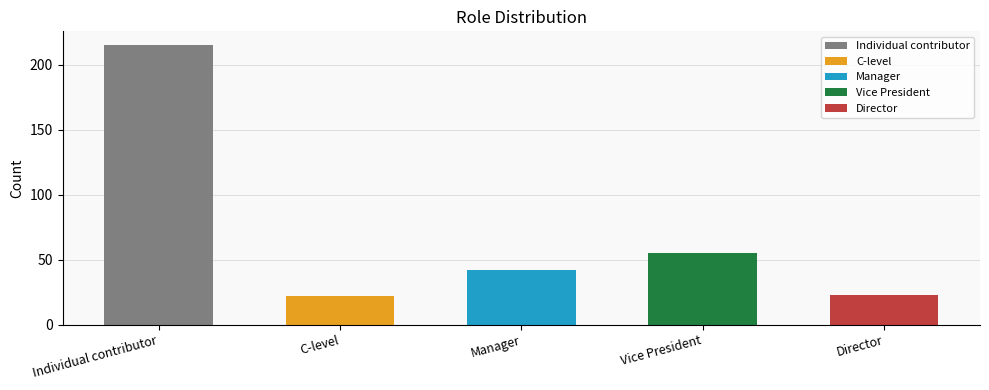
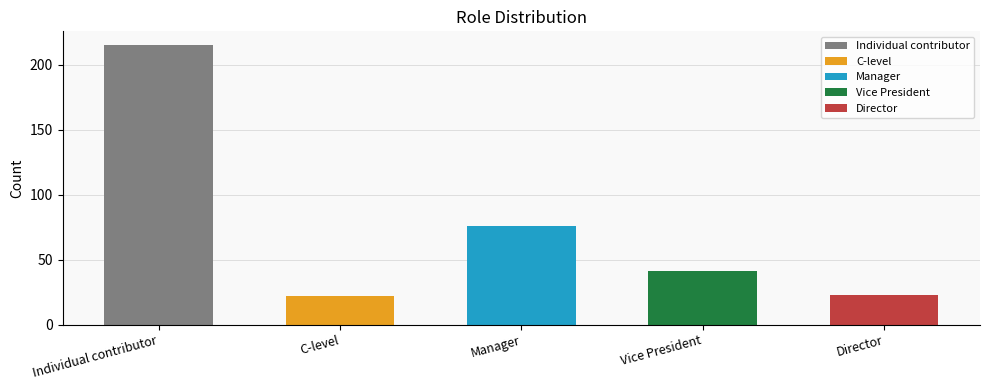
Manager: 42 -> 76
Vice President: 55 -> 41
